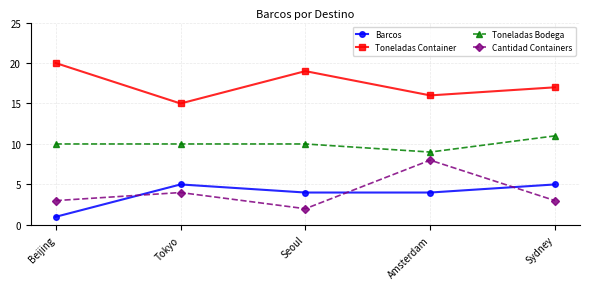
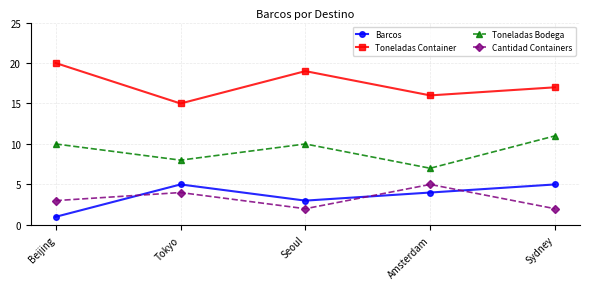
Toneladas Bodega, Tokyo: 10 -> 8
Barcos, Seoul: 4 -> 3
Toneladas Bodega, Amsterdam: 9 -> 7
Cantidad Containers, Amsterdam: 8 -> 5
Cantidad Containers, Sydney: 3 -> 2
